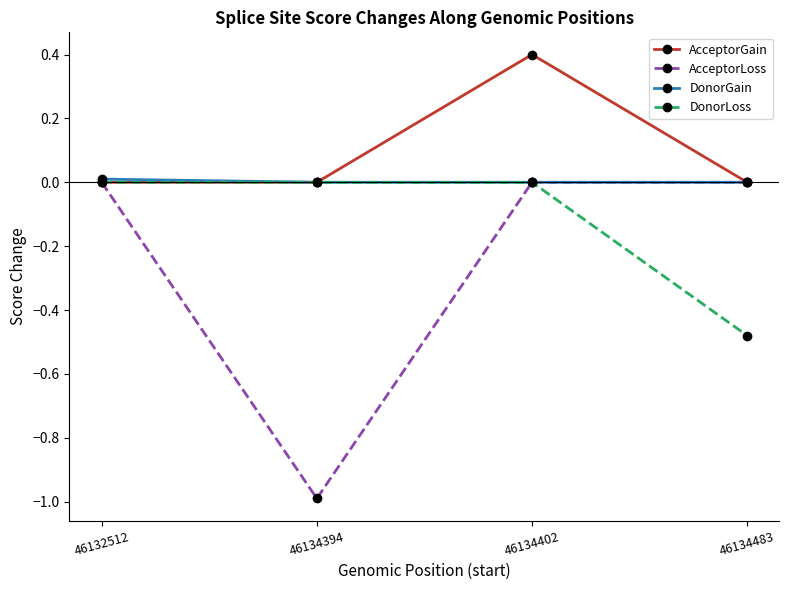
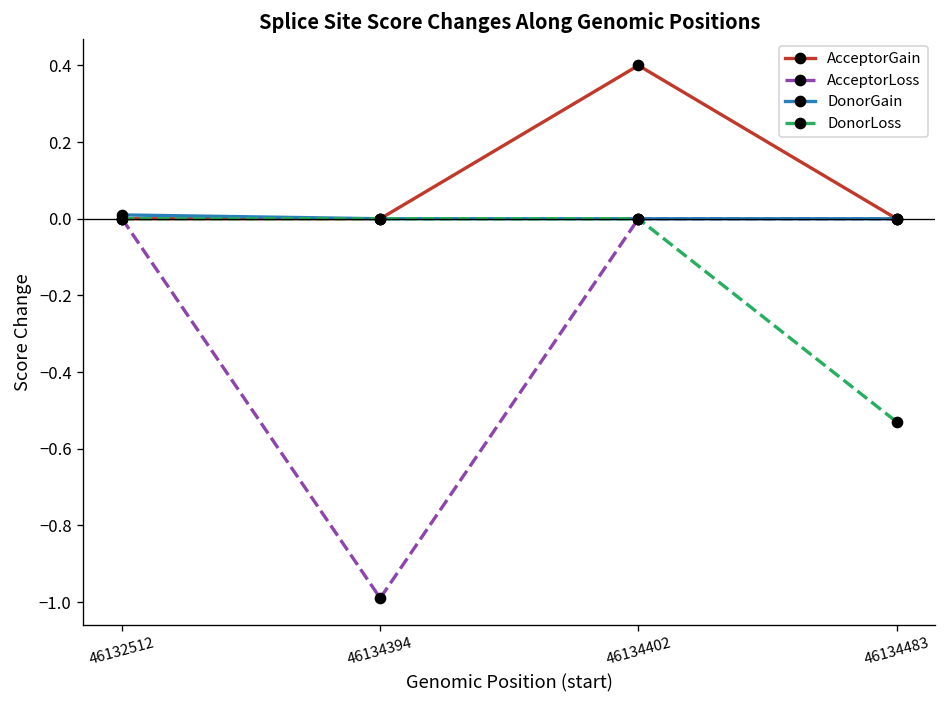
DonorLoss, 46134483: -0.48 -> -0.53
